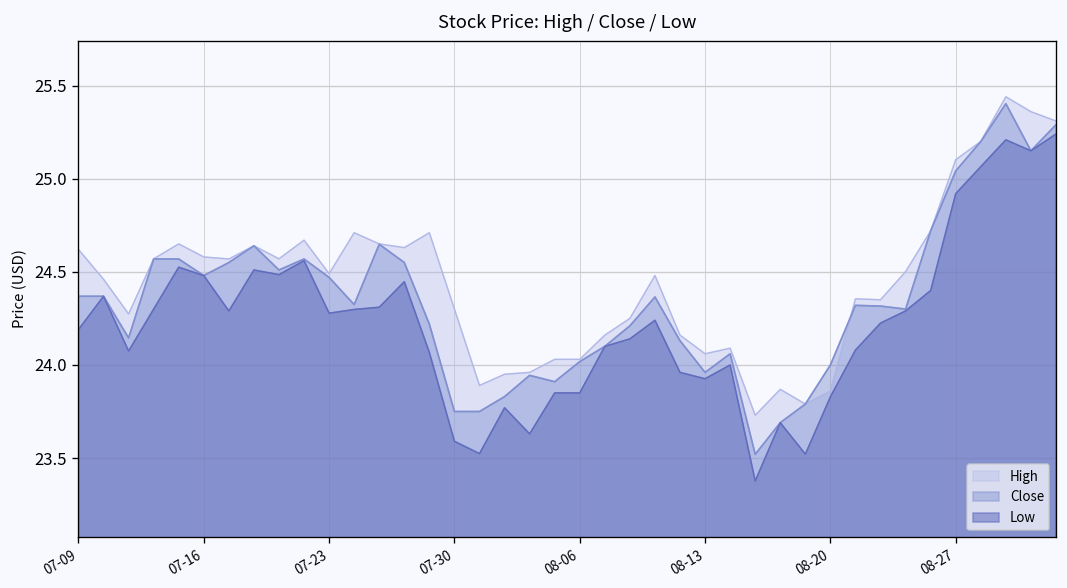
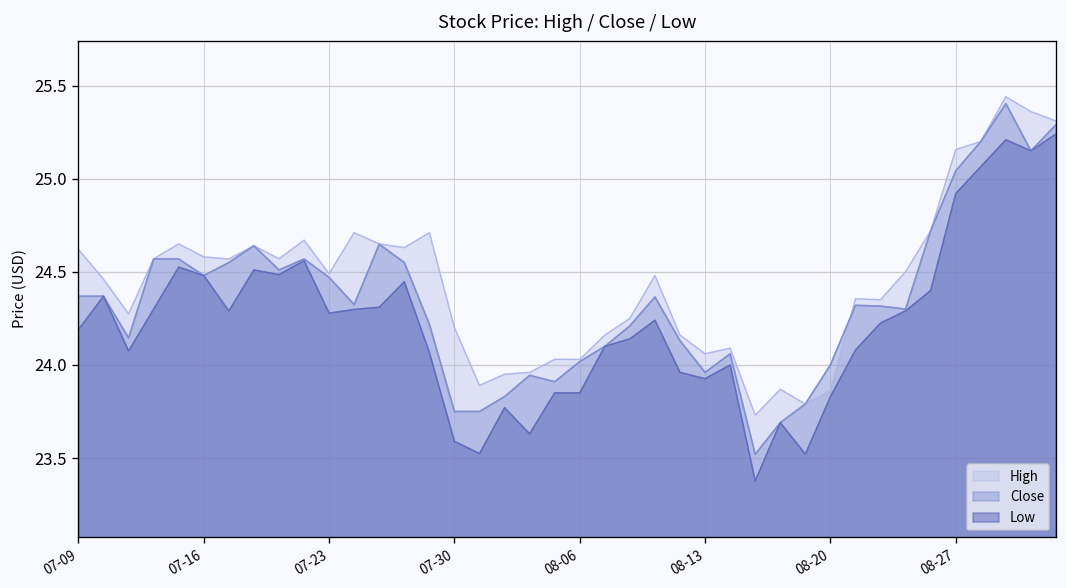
High, 07-30: 24.3 -> 24.2
High, 08-27: 25.10 -> 25.16
